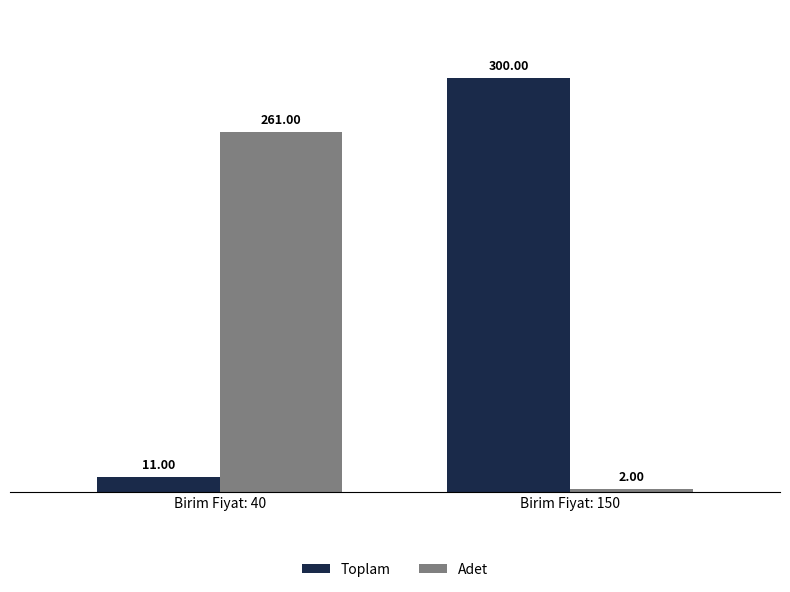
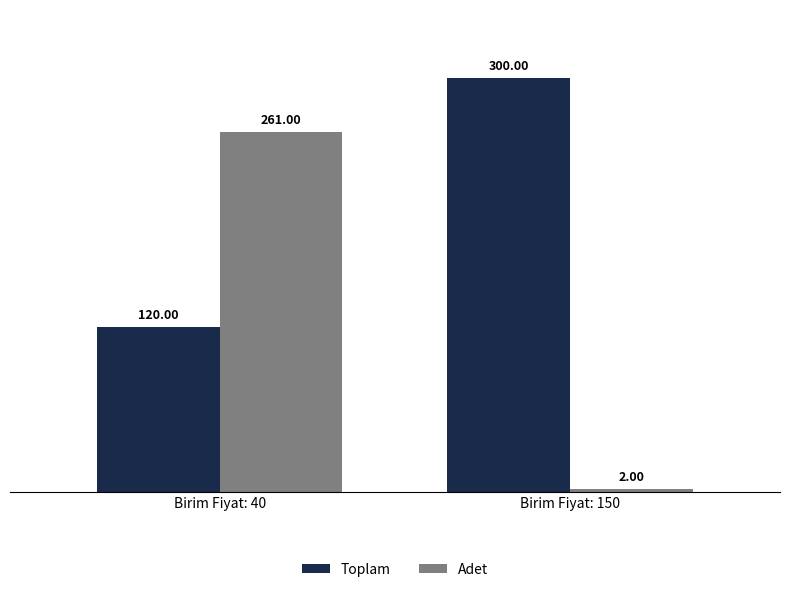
Toplam, Birim Fiyat: 40: 11.00 -> 120.00
